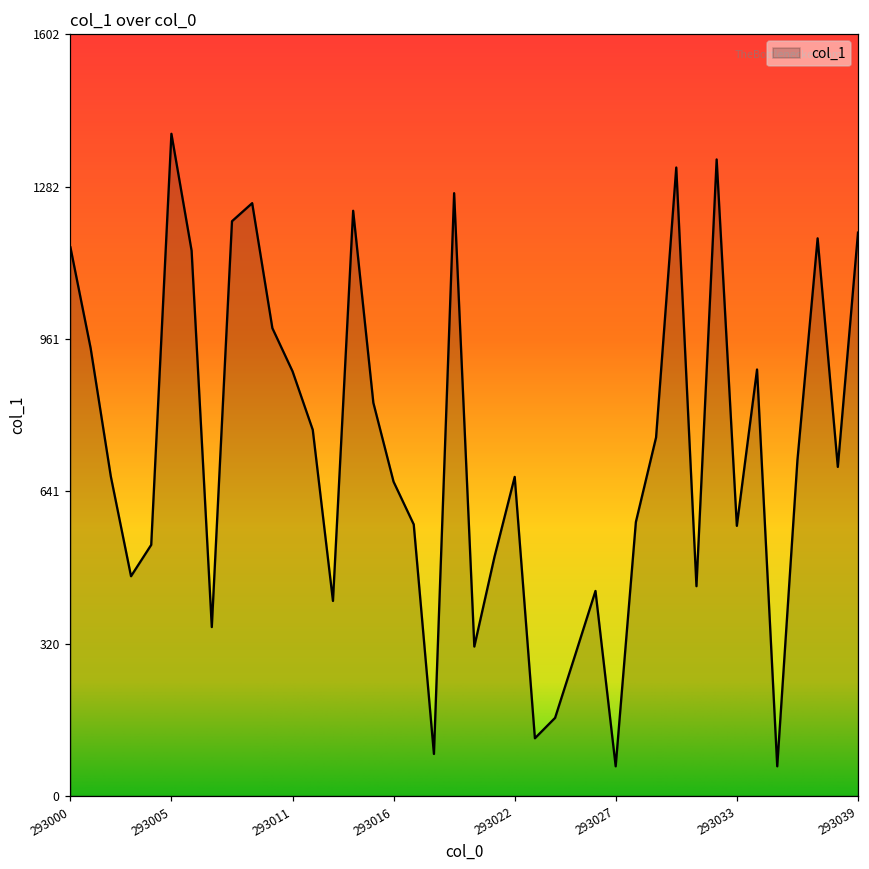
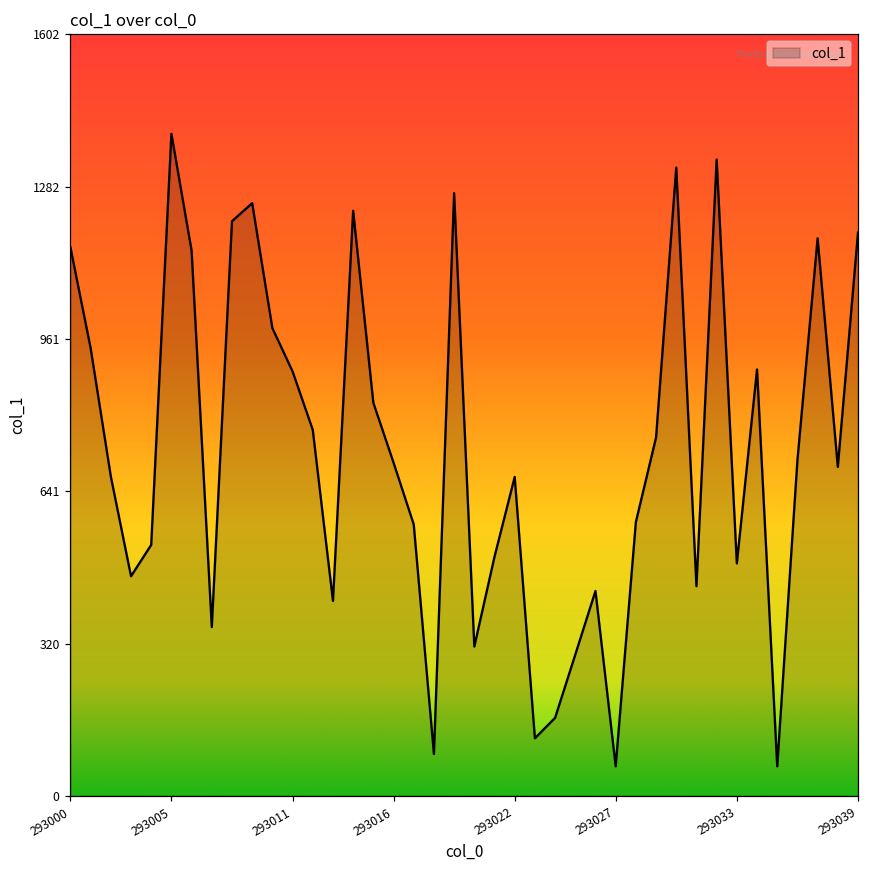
293016: 660 -> 700
293033: 570 -> 490
